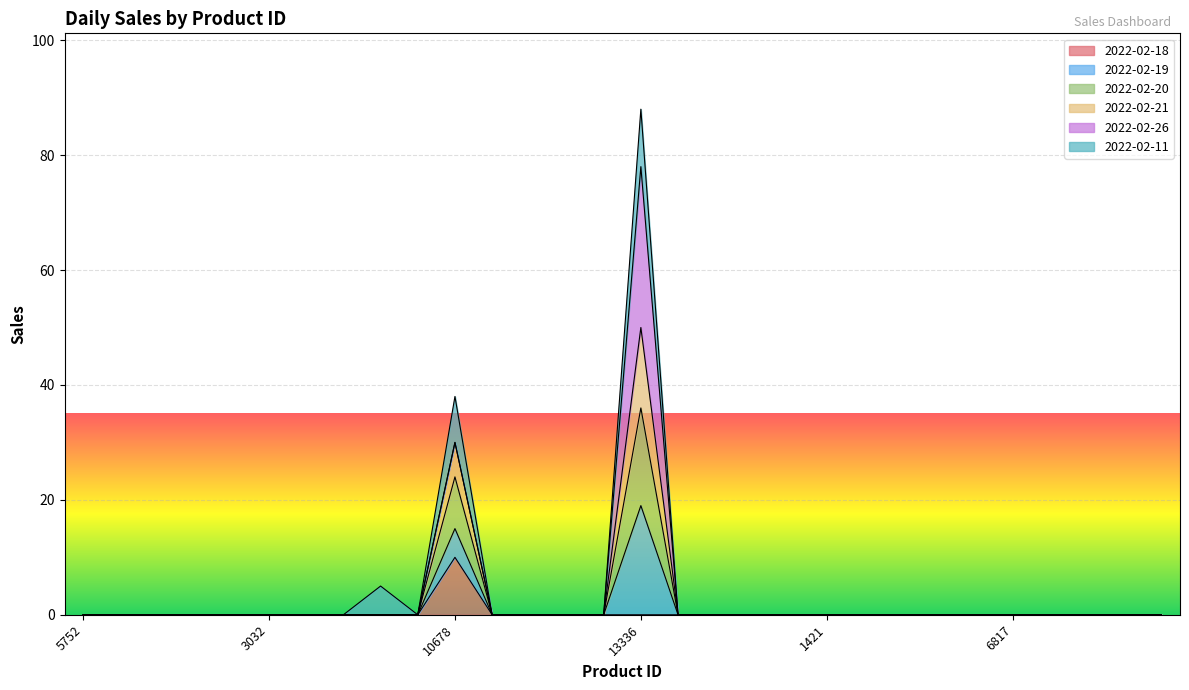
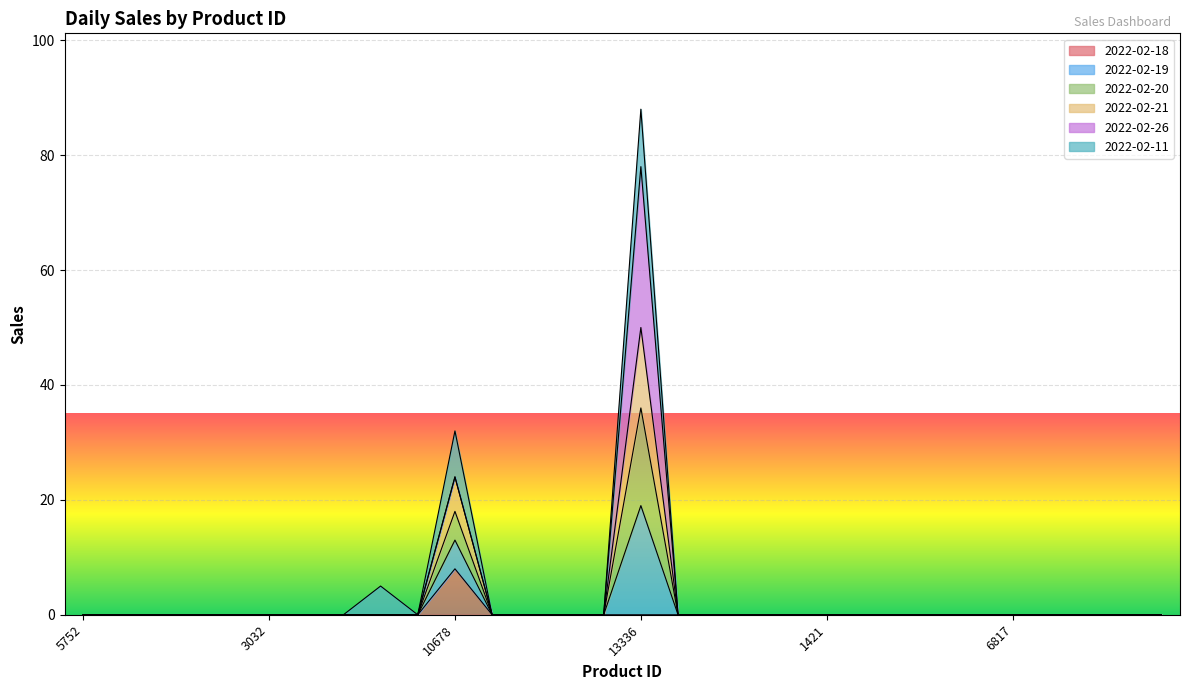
2022-02-18, 10678: 10 -> 8
2022-02-20, 10678: 9 -> 5
